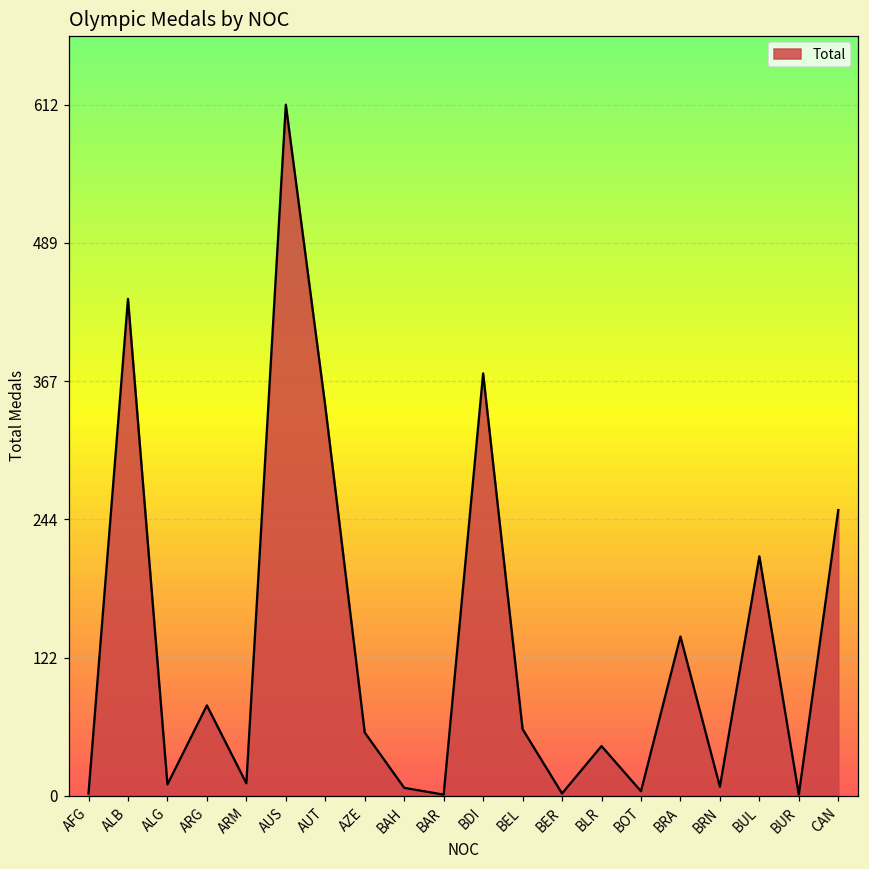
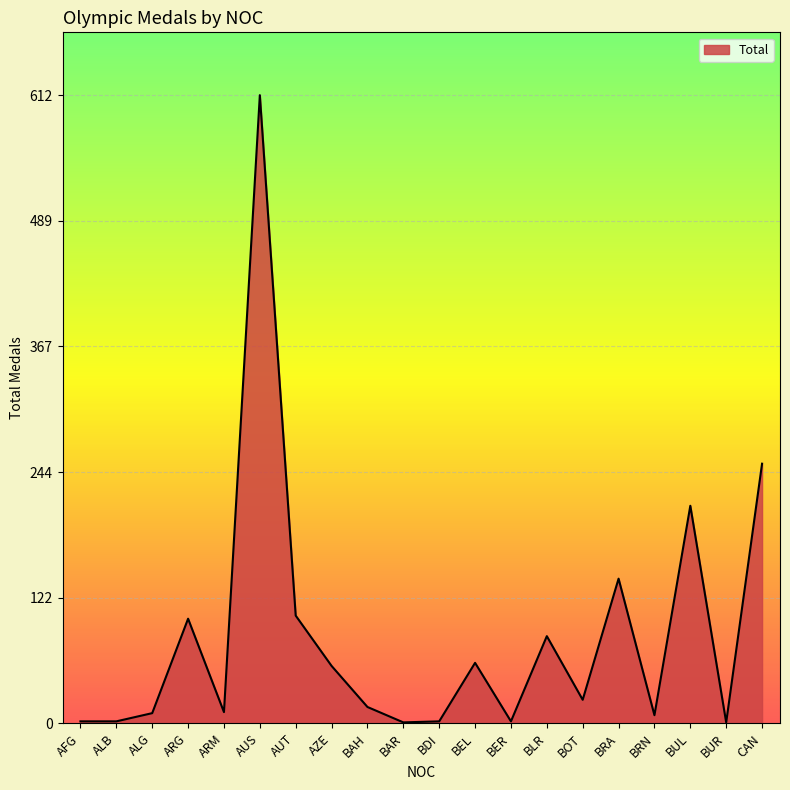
ALB: 440 -> 2
ARG: 80 -> 102
AUT: 345 -> 105
BAH: 7 -> 16
BDI: 374 -> 2
BLR: 44 -> 85
BOT: 4 -> 23
